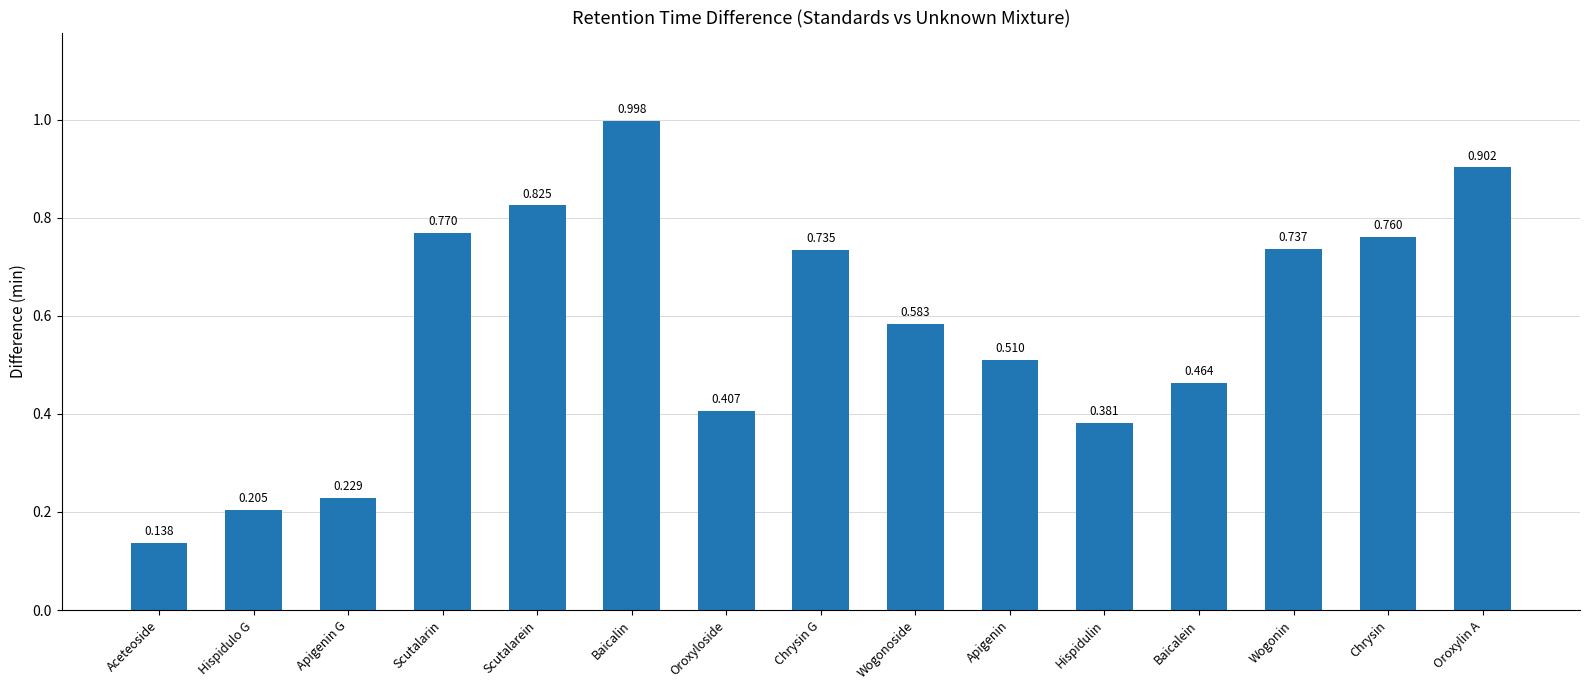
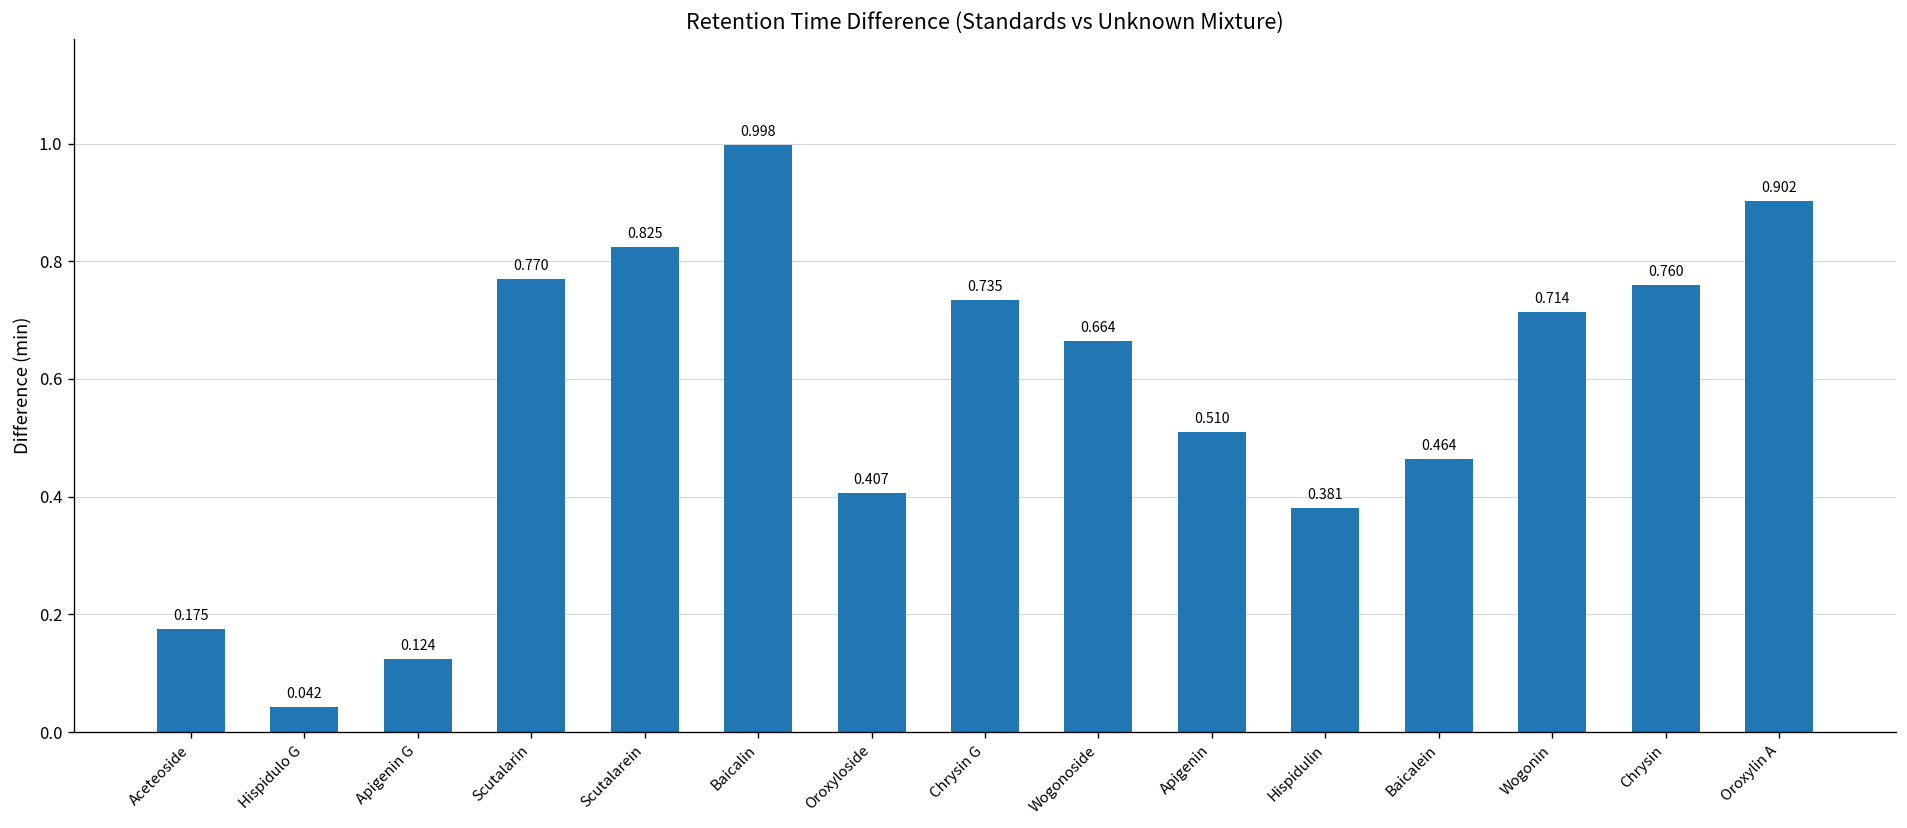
Aceteoside: 0.138 -> 0.175
Hispidulo G: 0.205 -> 0.042
Apigenin G: 0.229 -> 0.124
Wogonoside: 0.583 -> 0.664
Wogonin: 0.737 -> 0.714
